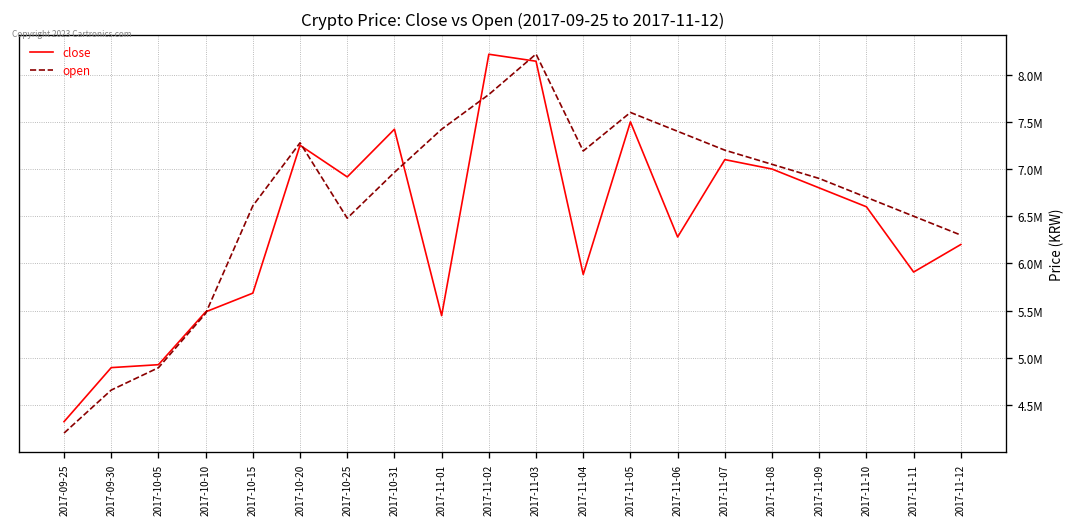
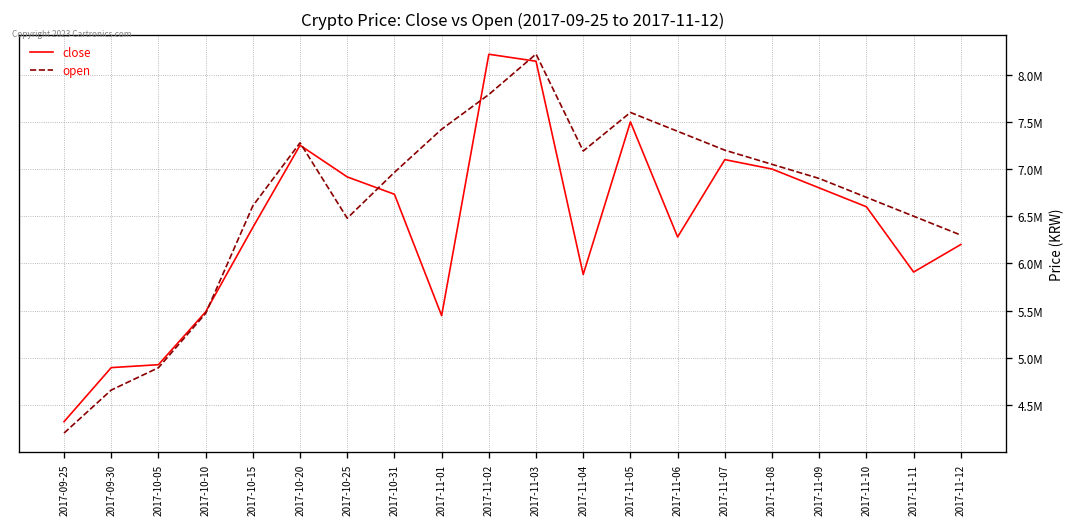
close, 2017-10-15: 5700000 -> 6400000
close, 2017-10-31: 7400000 -> 6700000
